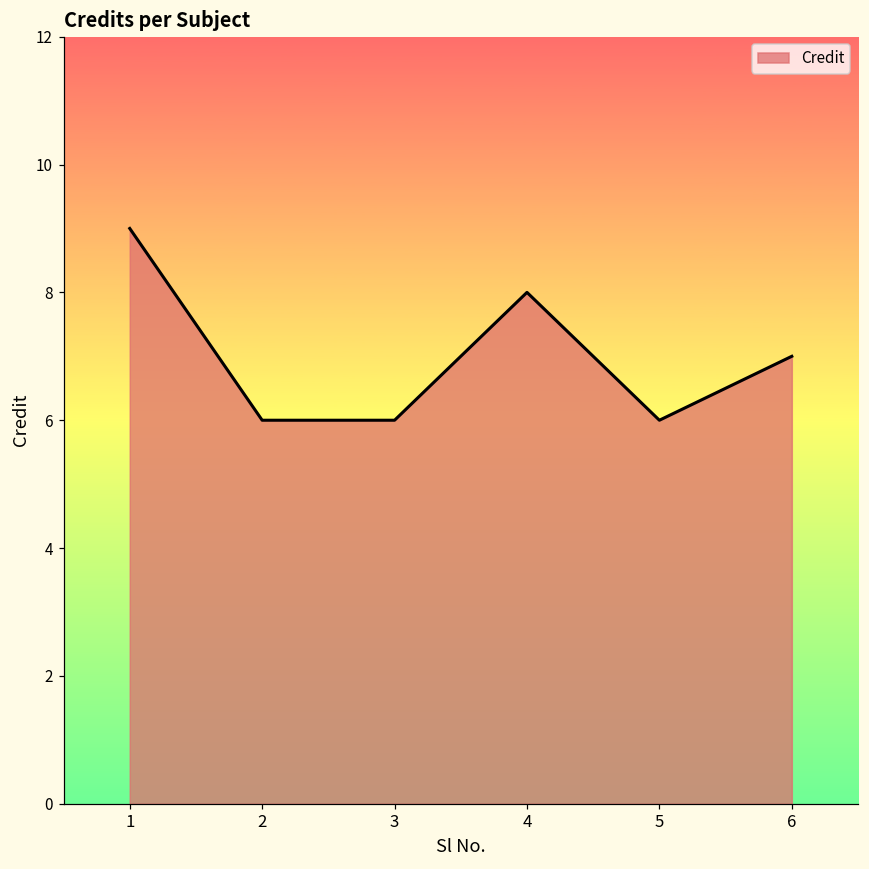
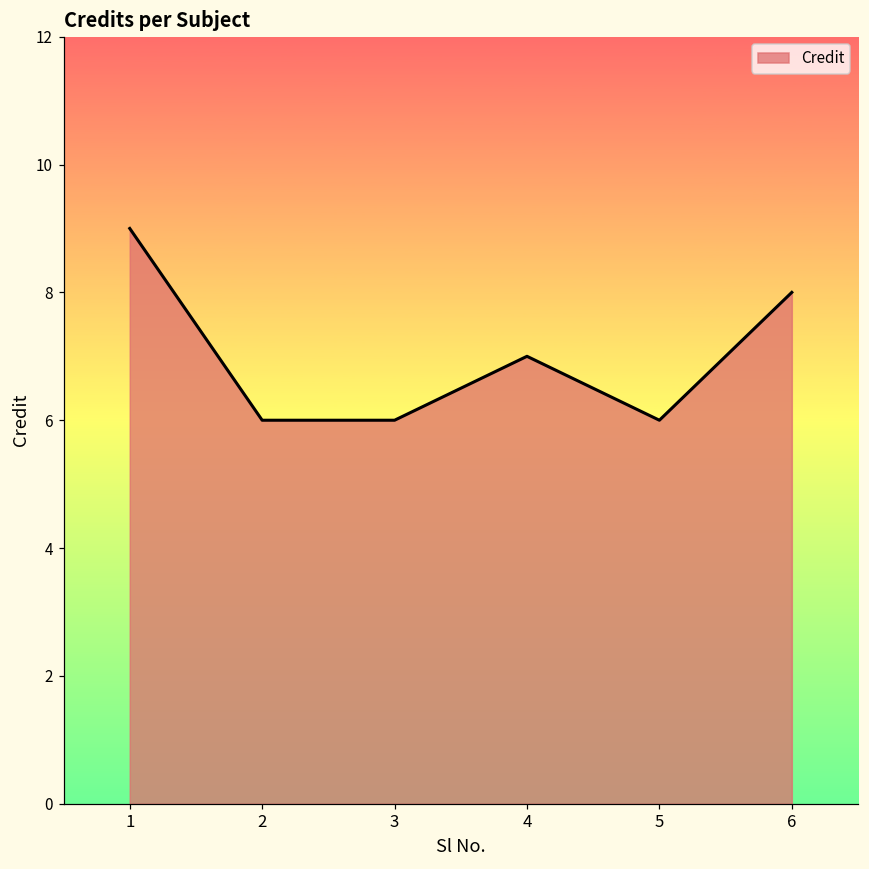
4: 8 -> 7
6: 7 -> 8
